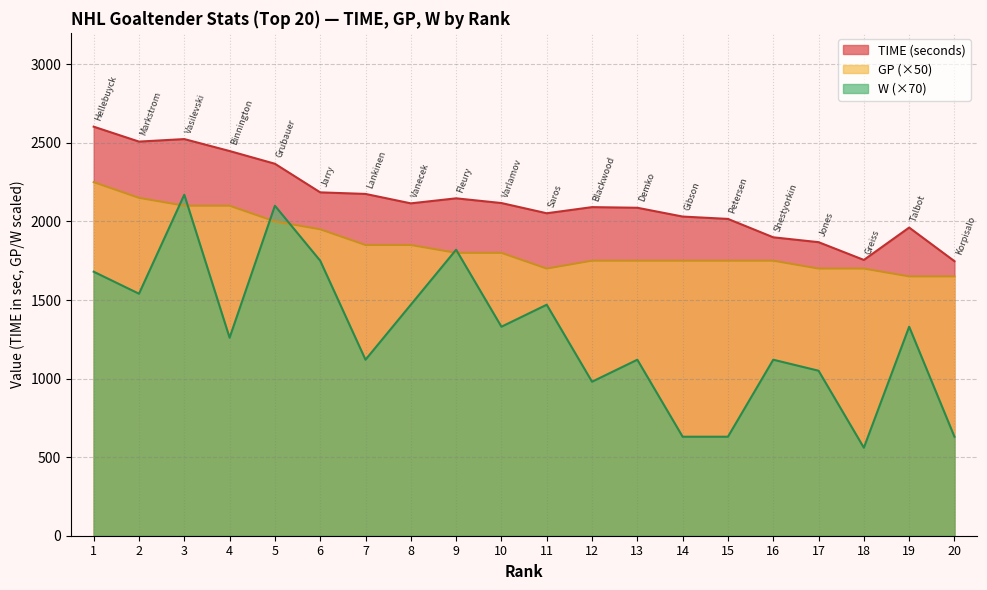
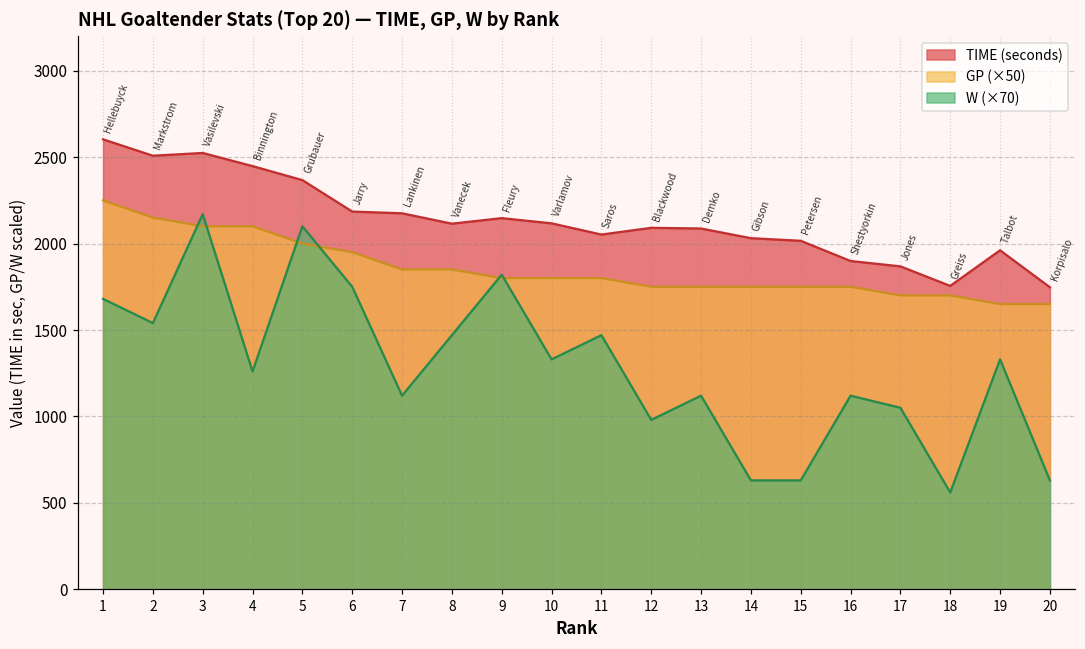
GP (×50), 11: 1700 -> 1800
